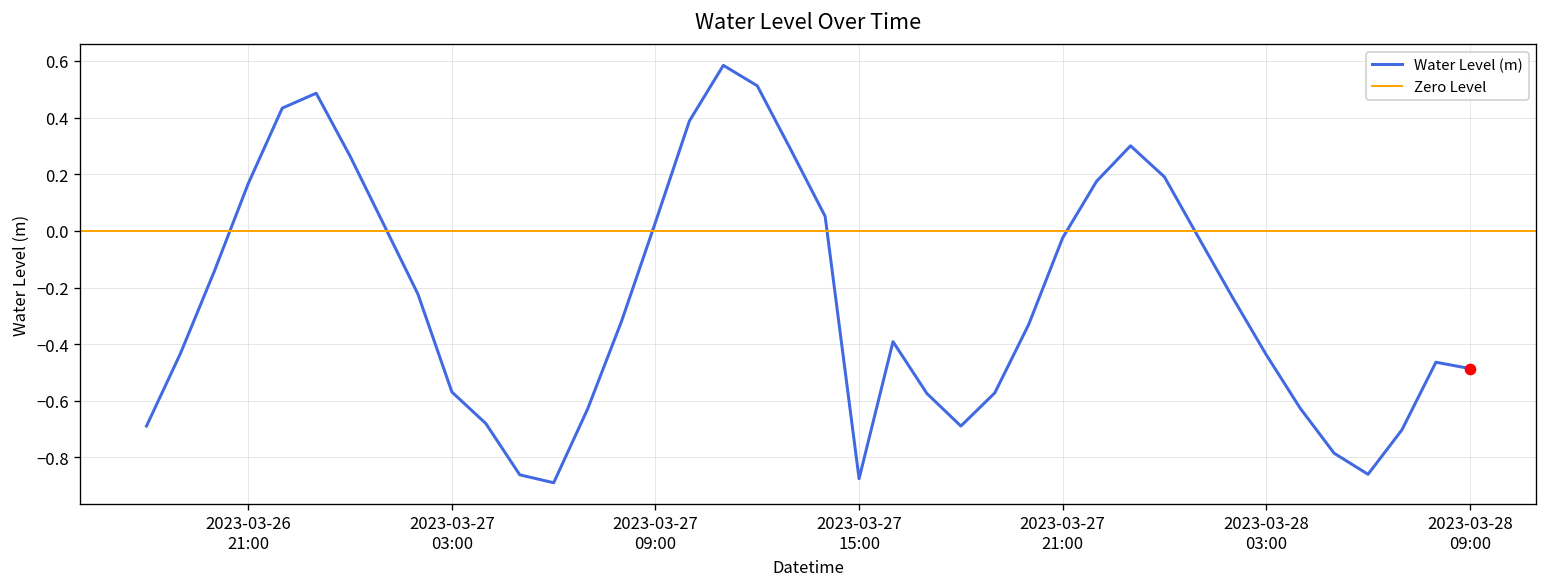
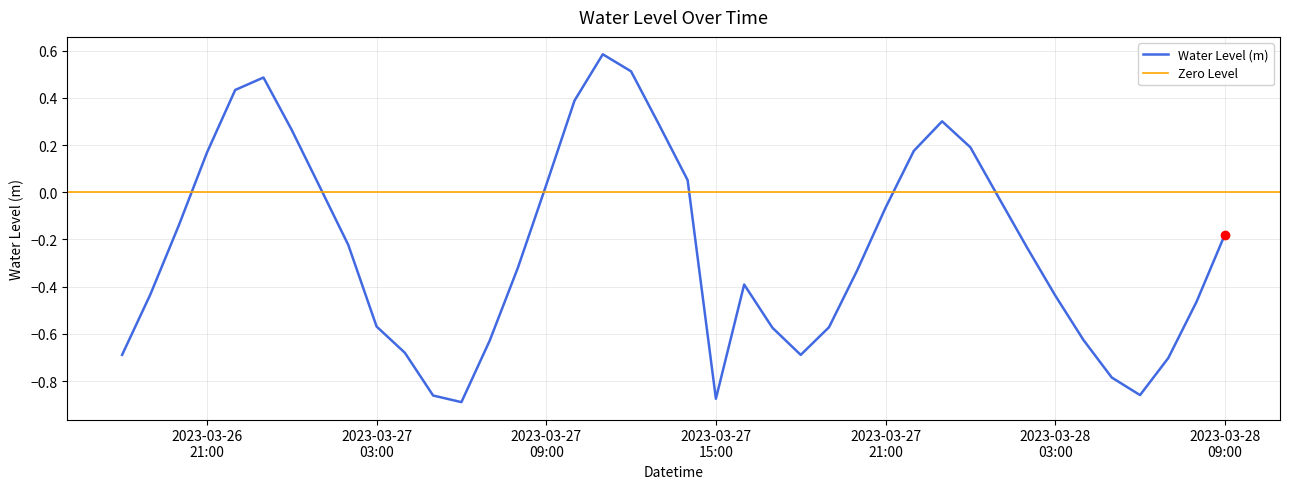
Water Level (m), 2023-03-27 21:00: -0.02 -> -0.07
Water Level (m), 2023-03-28 09:00: -0.49 -> -0.18
